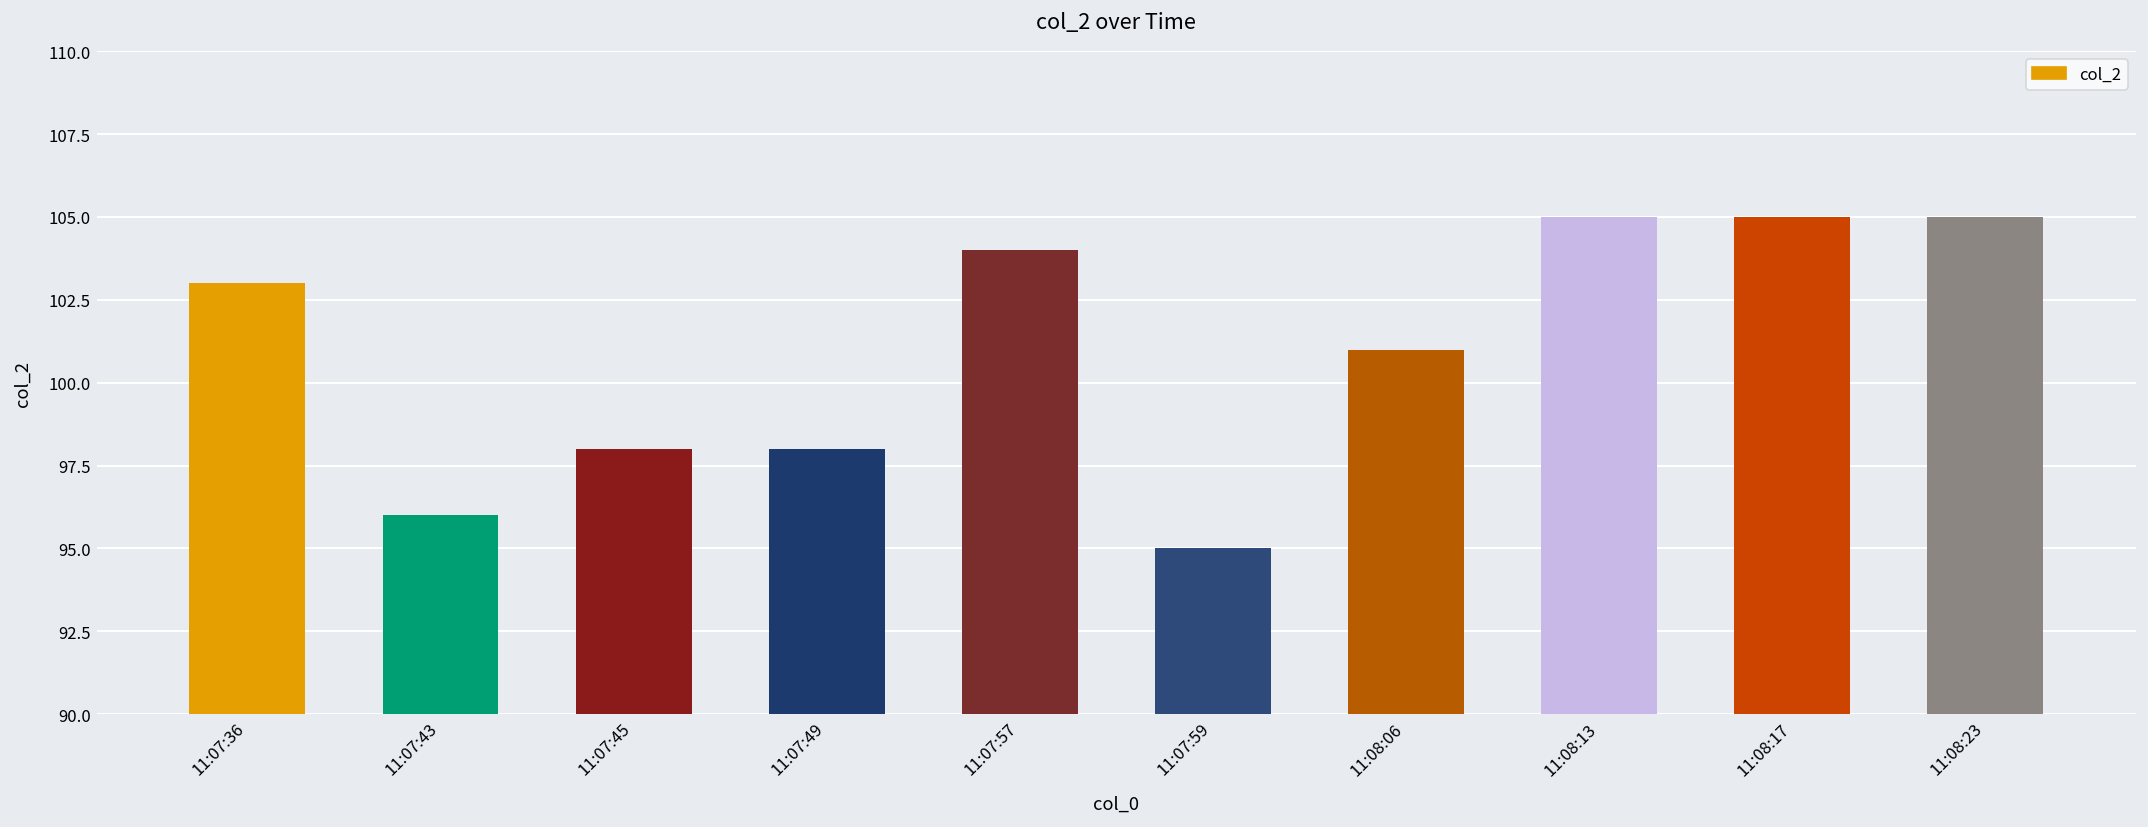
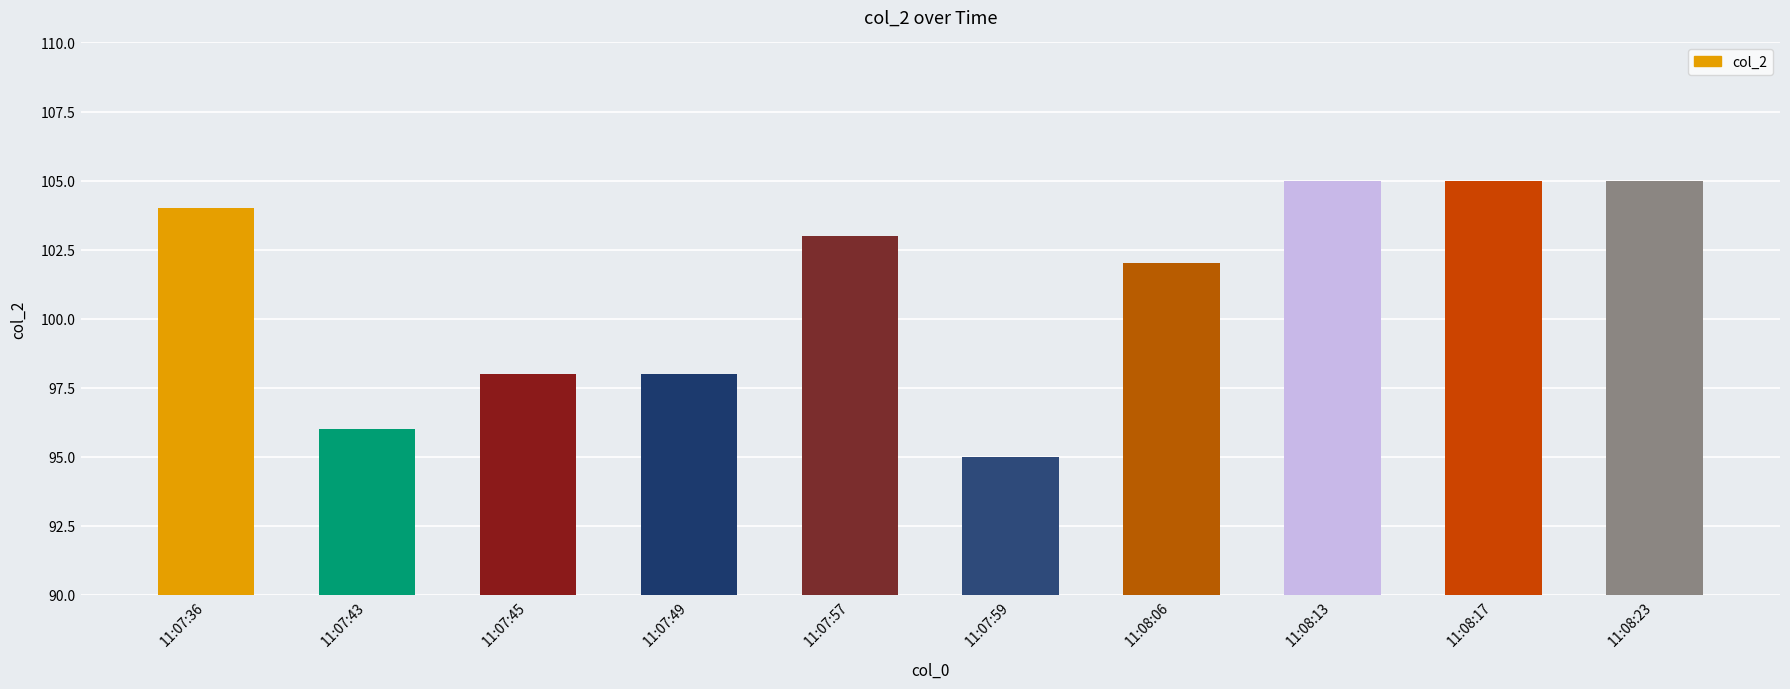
11:07:36: 103 -> 104
11:07:57: 104 -> 103
11:08:06: 101 -> 102
